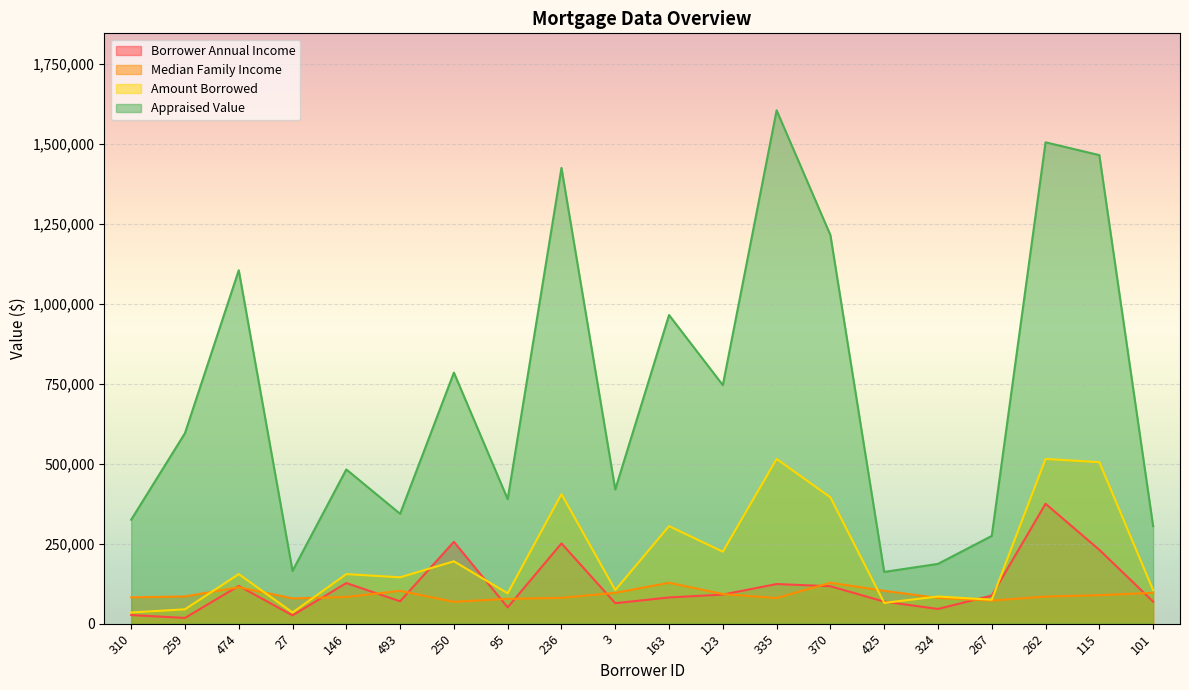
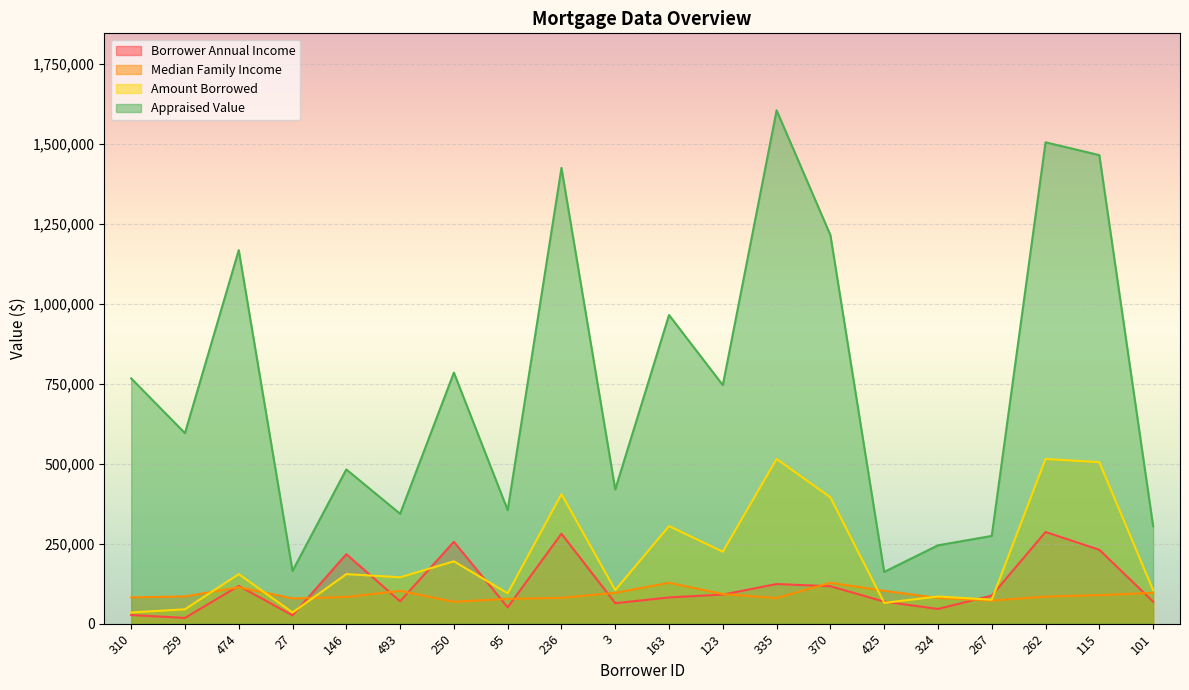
Appraised Value, 310: 330,000 -> 770,000
Appraised Value, 474: 1,110,000 -> 1,170,000
Borrower Annual Income, 146: 130,000 -> 220,000
Appraised Value, 95: 390,000 -> 360,000
Borrower Annual Income, 236: 250,000 -> 280,000
Appraised Value, 324: 190,000 -> 250,000
Borrower Annual Income, 262: 380,000 -> 290,000
